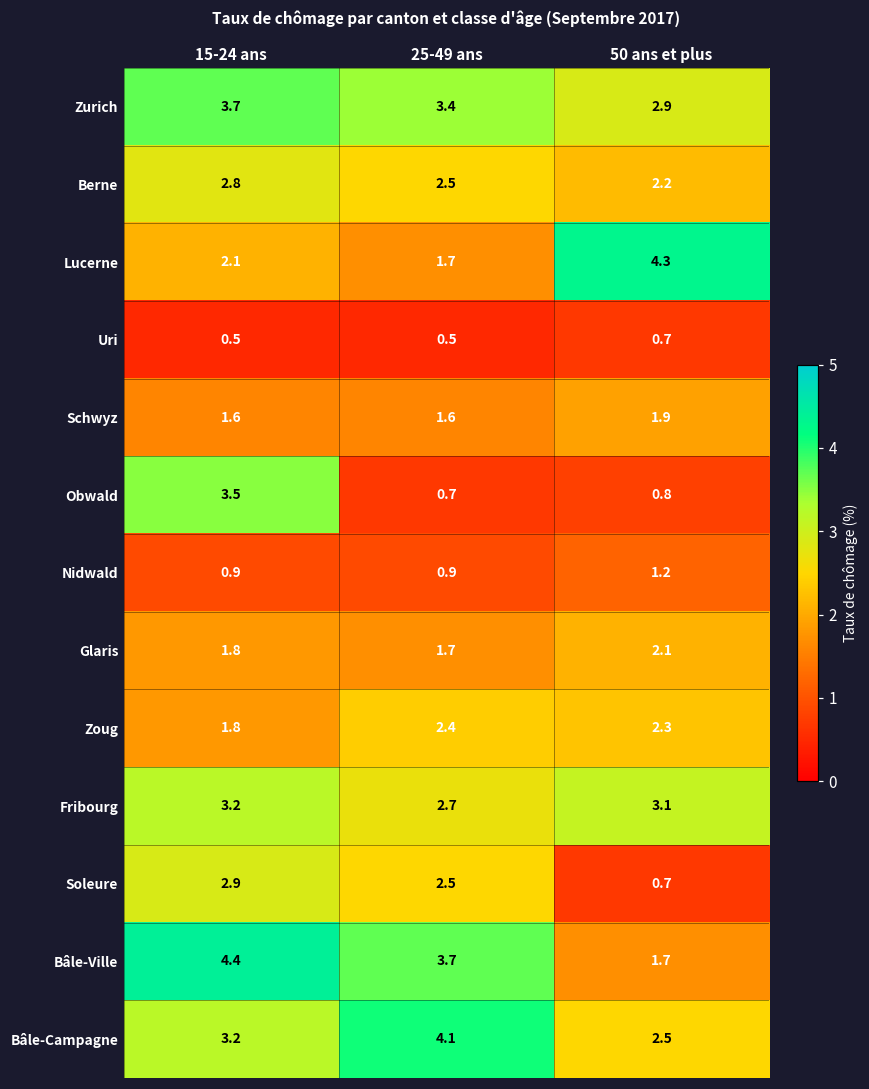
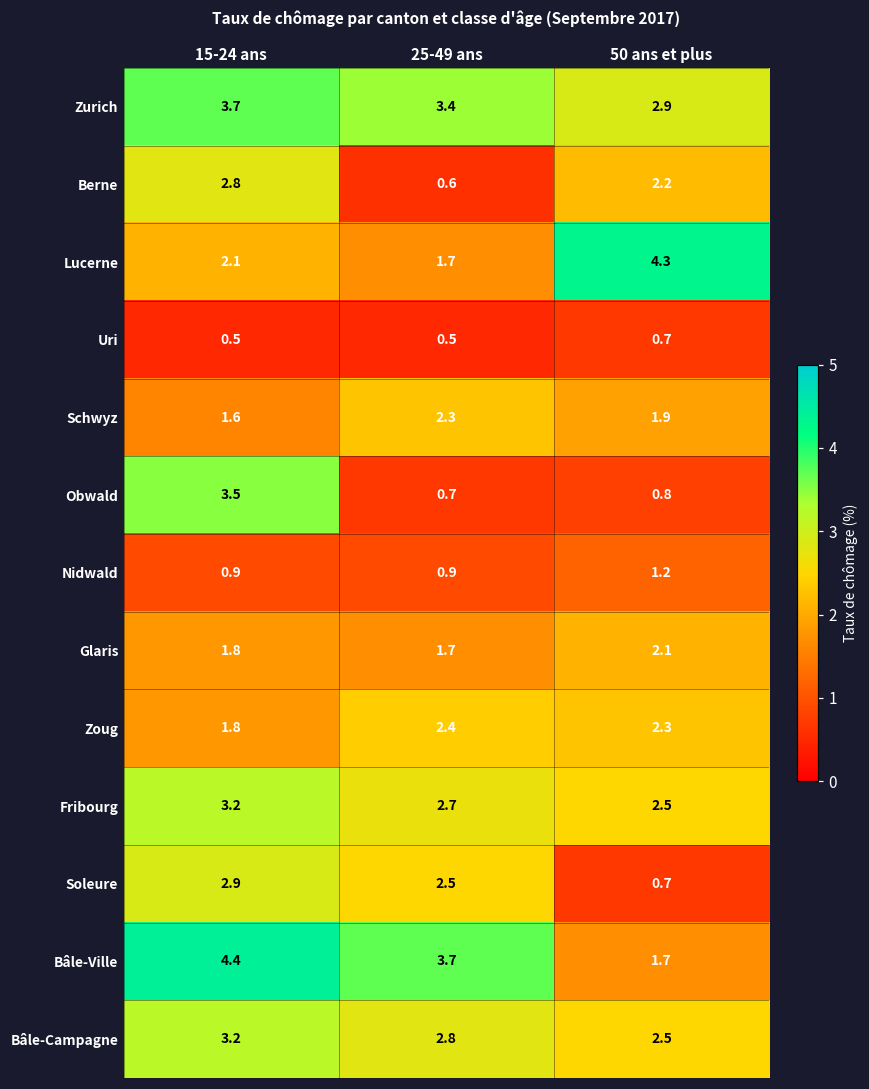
Berne, 25-49 ans: 2.5 -> 0.6
Schwyz, 25-49 ans: 1.6 -> 2.3
Fribourg, 50 ans et plus: 3.1 -> 2.5
Bâle-Campagne, 25-49 ans: 4.1 -> 2.8
